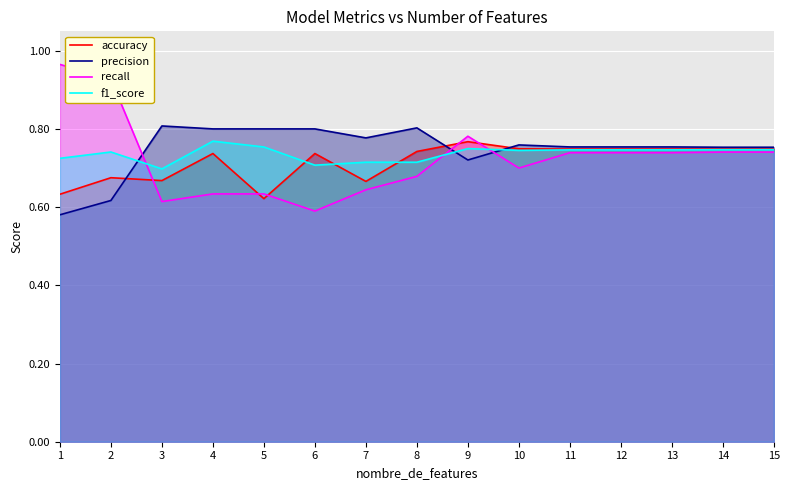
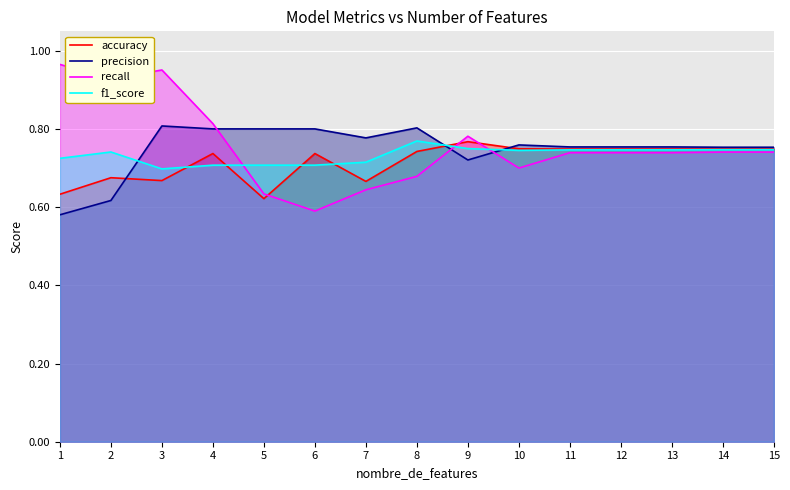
recall, 3: 0.61 -> 0.95
recall, 4: 0.63 -> 0.81
f1_score, 4: 0.77 -> 0.71
f1_score, 5: 0.75 -> 0.71
f1_score, 8: 0.72 -> 0.77
